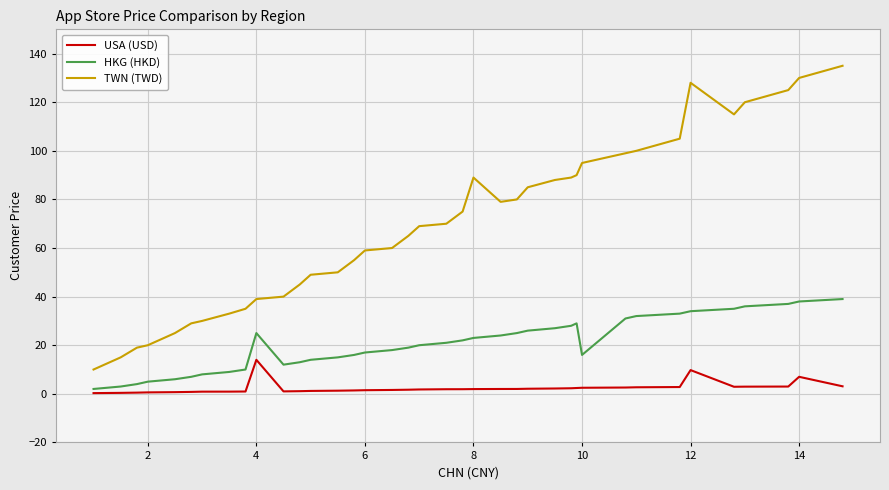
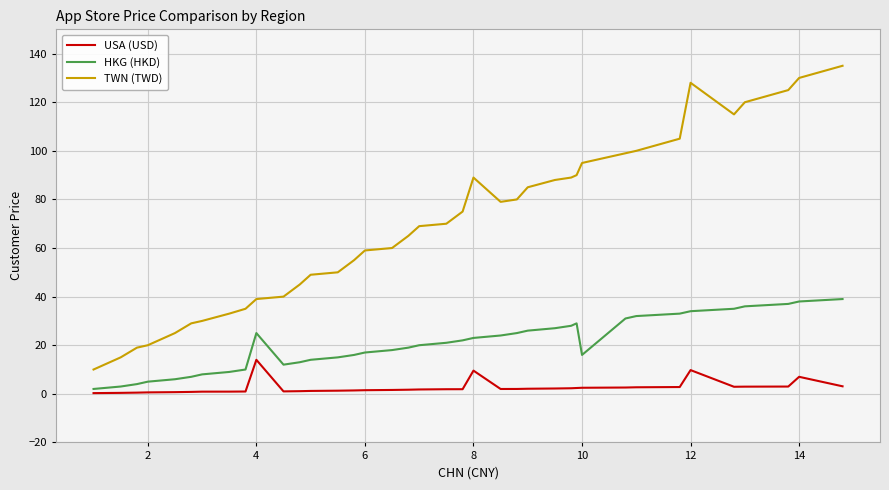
USA (USD), 8: 2 -> 10
